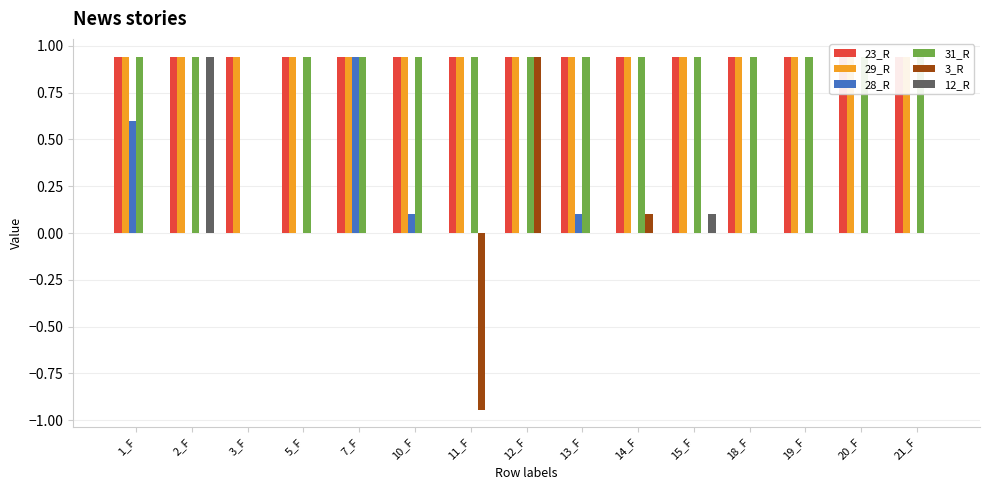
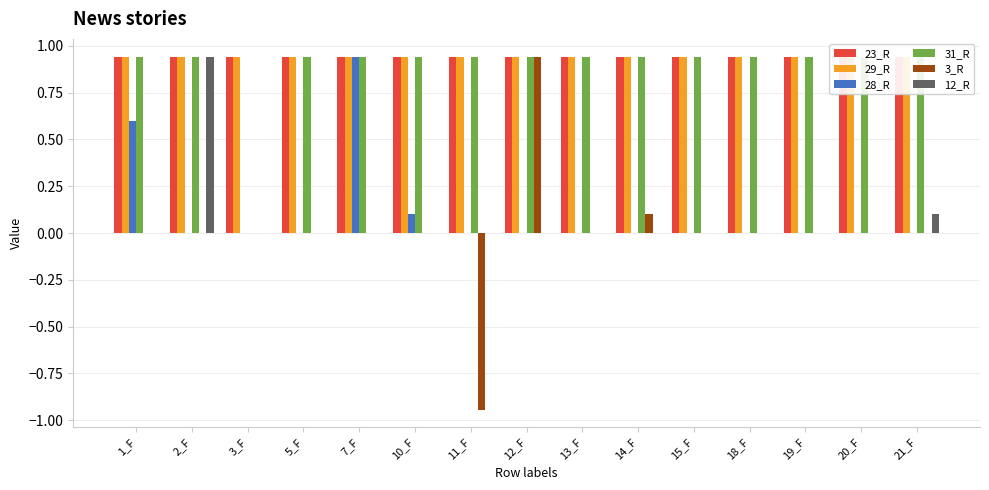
28_R, 13_F: 0.1 -> 0.0
12_R, 15_F: 0.1 -> 0.0
12_R, 21_F: 0.0 -> 0.1
